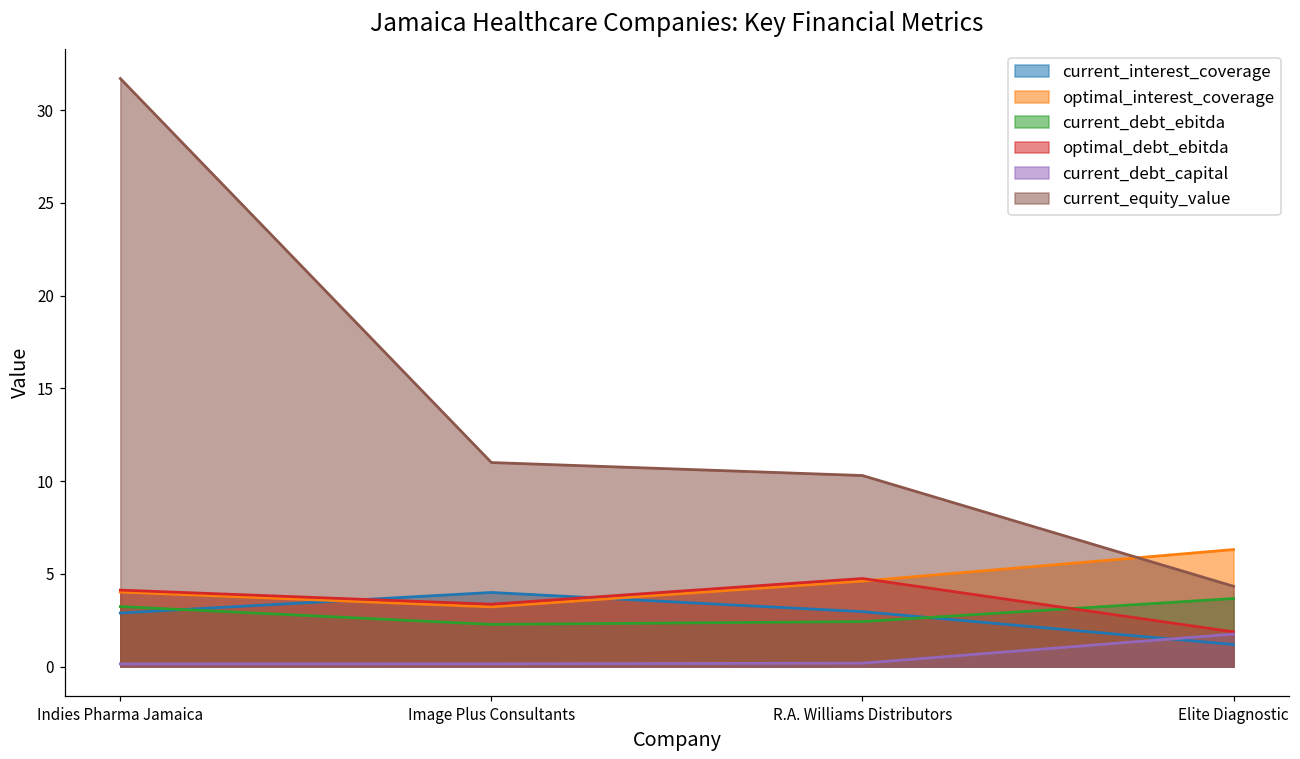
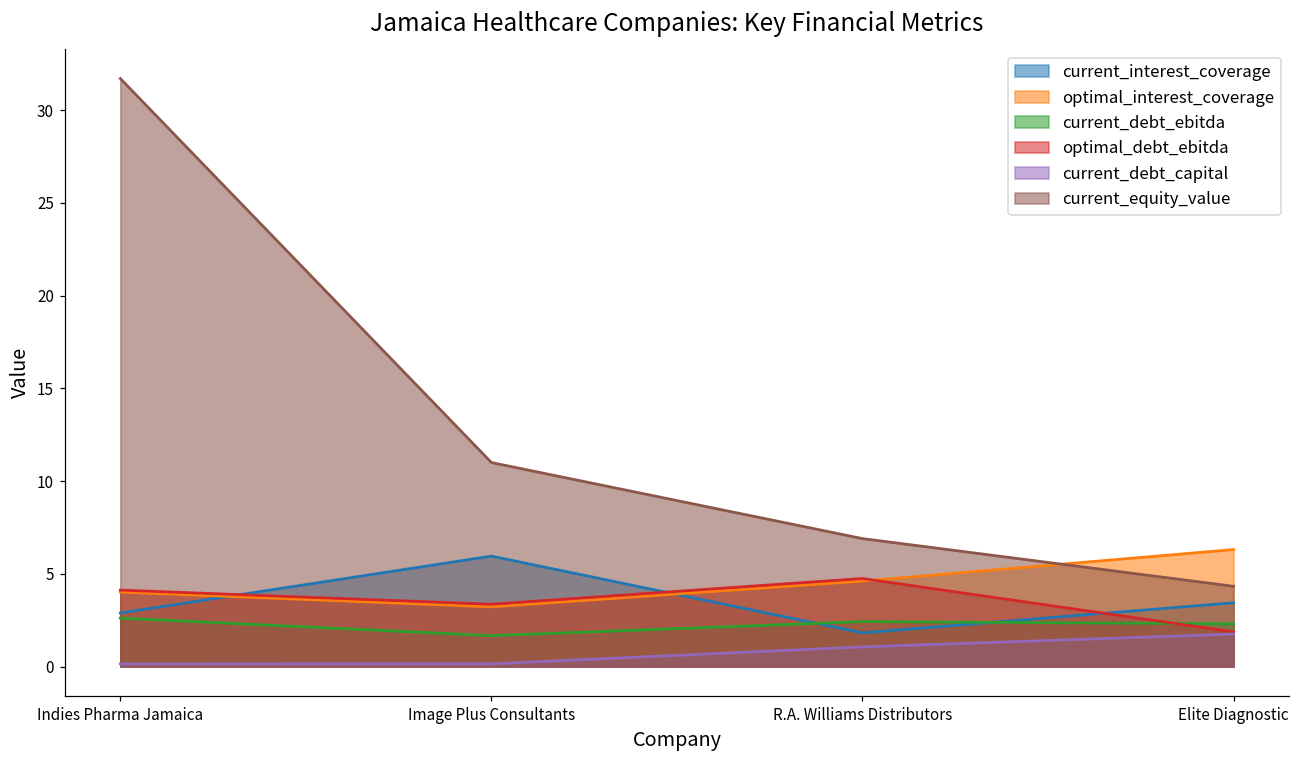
current_debt_ebitda, Indies Pharma Jamaica: 3.2 -> 2.6
current_interest_coverage, Image Plus Consultants: 4.0 -> 6.0
current_debt_ebitda, Image Plus Consultants: 2.3 -> 1.7
current_interest_coverage, R.A. Williams Distributors: 3.0 -> 1.8
current_debt_capital, R.A. Williams Distributors: 0.2 -> 1.1
current_equity_value, R.A. Williams Distributors: 10.3 -> 6.9
current_interest_coverage, Elite Diagnostic: 1.2 -> 3.4
current_debt_ebitda, Elite Diagnostic: 3.7 -> 2.3
